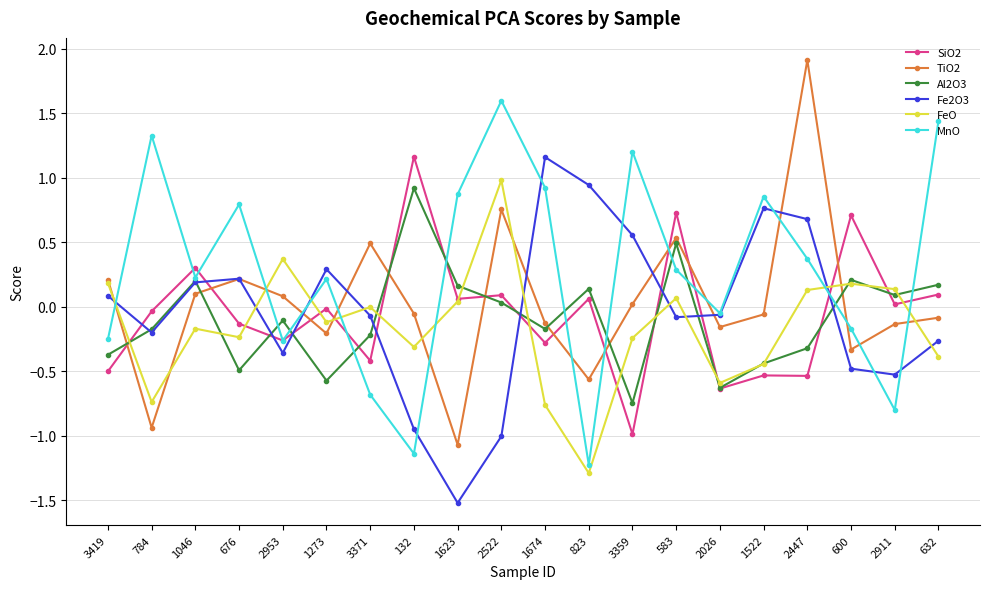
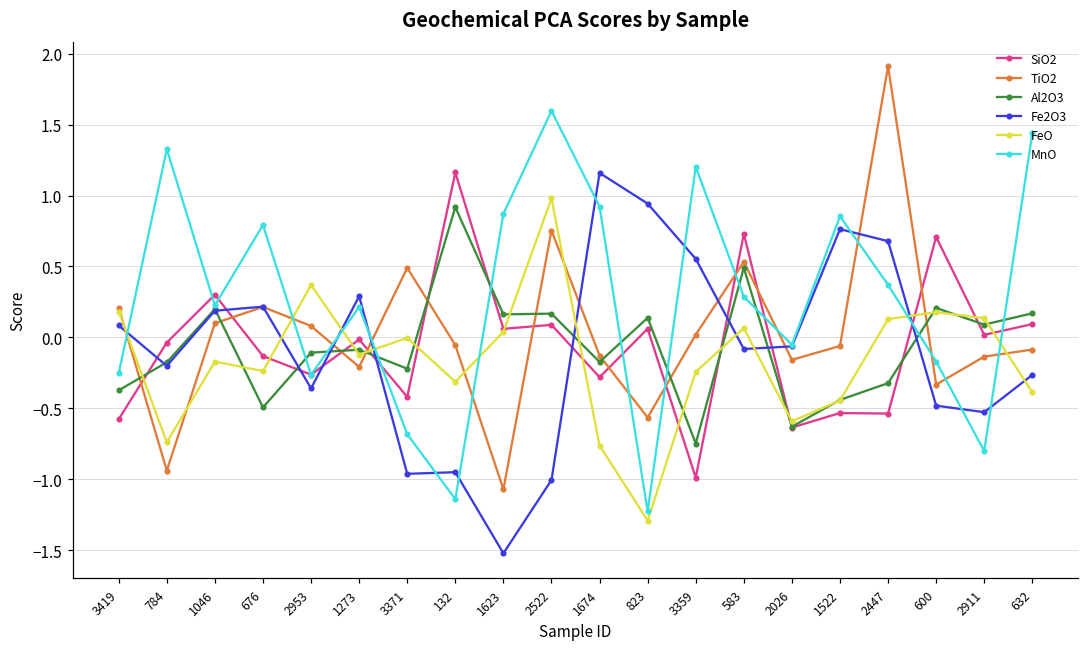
SiO2, 3419: -0.50 -> -0.58
Al2O3, 1273: -0.57 -> -0.09
Fe2O3, 3371: -0.07 -> -0.96
Al2O3, 2522: 0.03 -> 0.17
